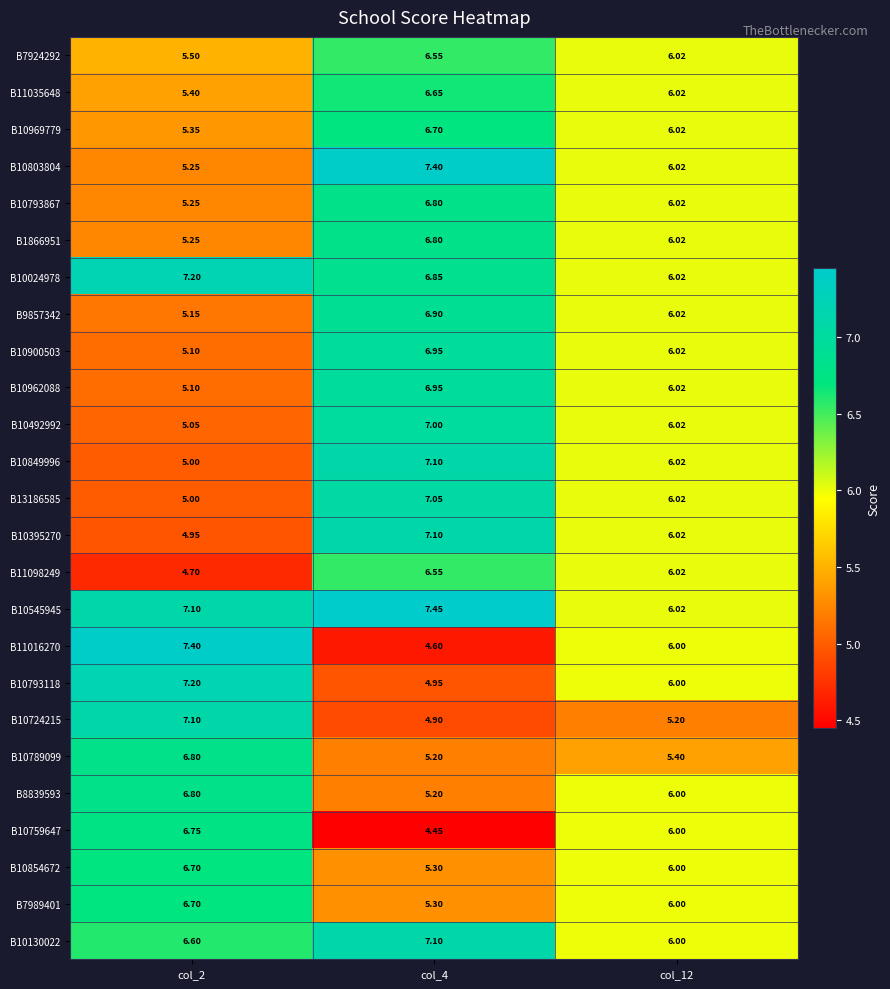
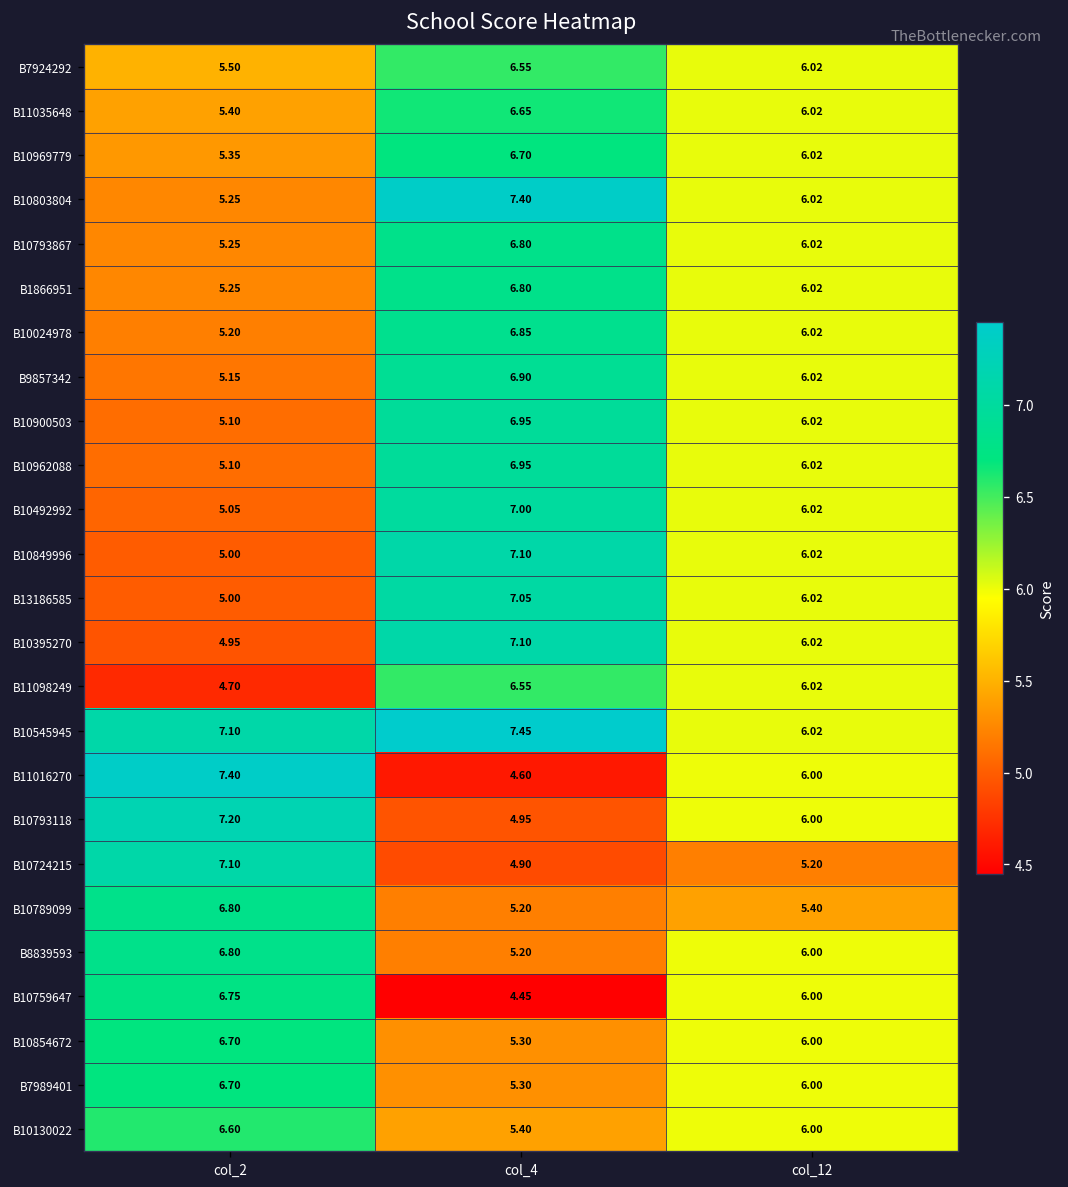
B10024978, col_2: 7.20 -> 5.20
B10130022, col_4: 7.10 -> 5.40
